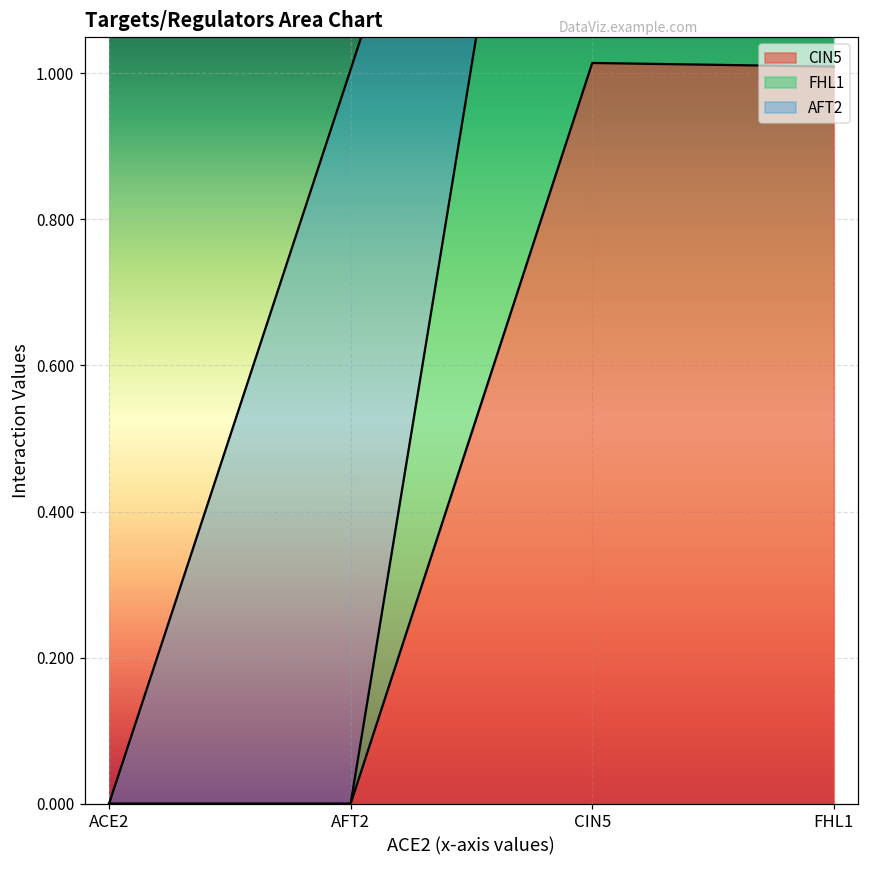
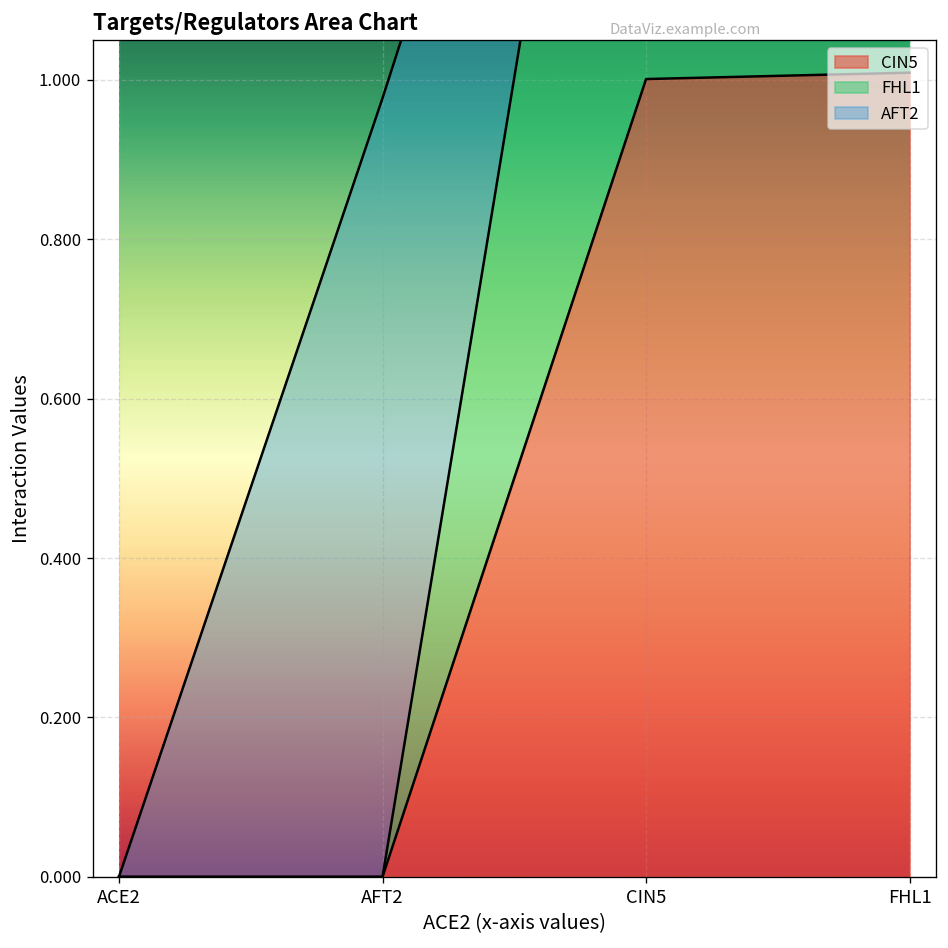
AFT2, AFT2: 1.01 -> 0.98
CIN5, CIN5: 1.01 -> 1.00
